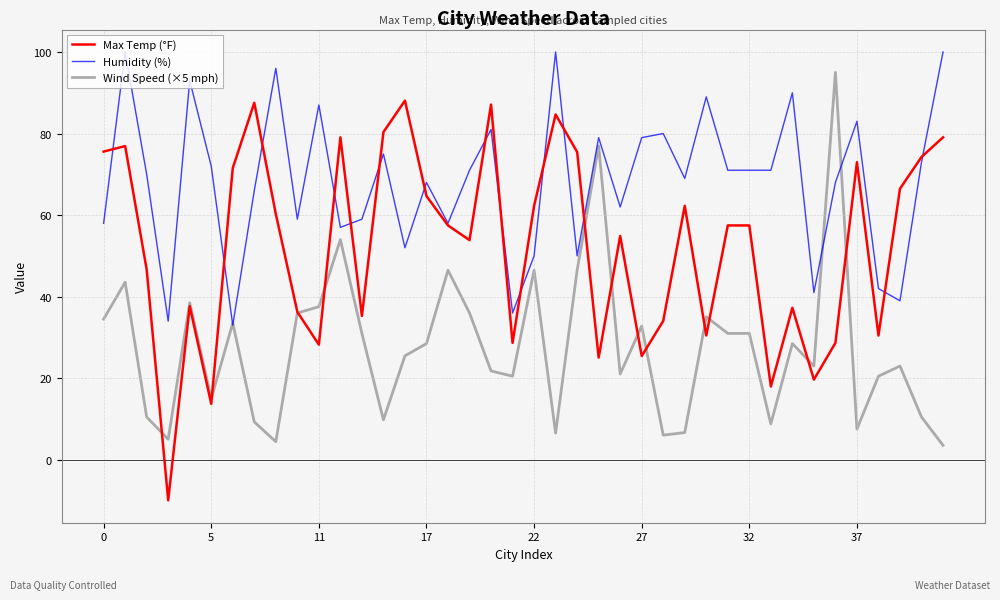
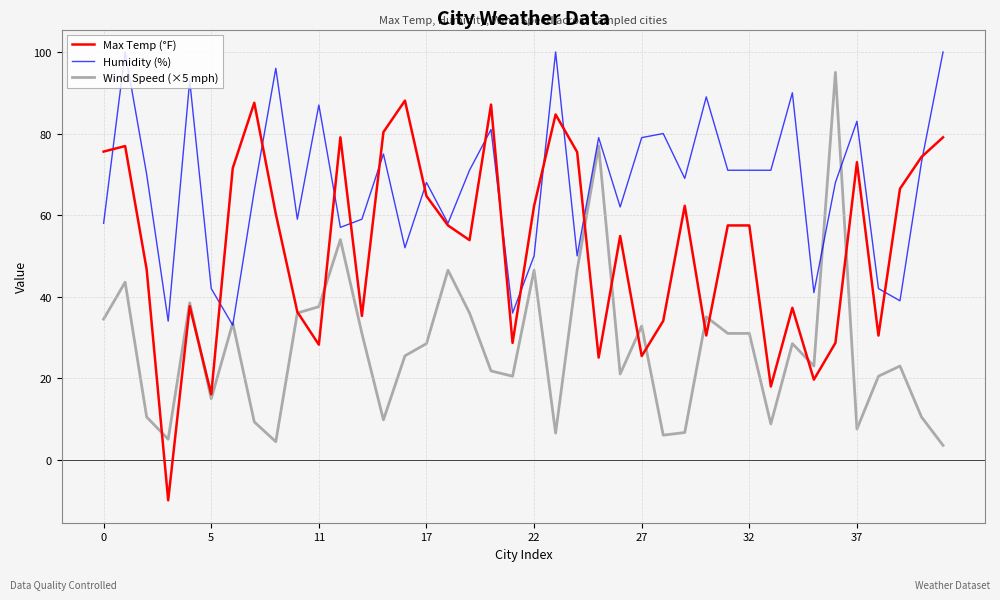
Max Temp (°F), 5: 14 -> 16
Humidity (%), 5: 72 -> 42
